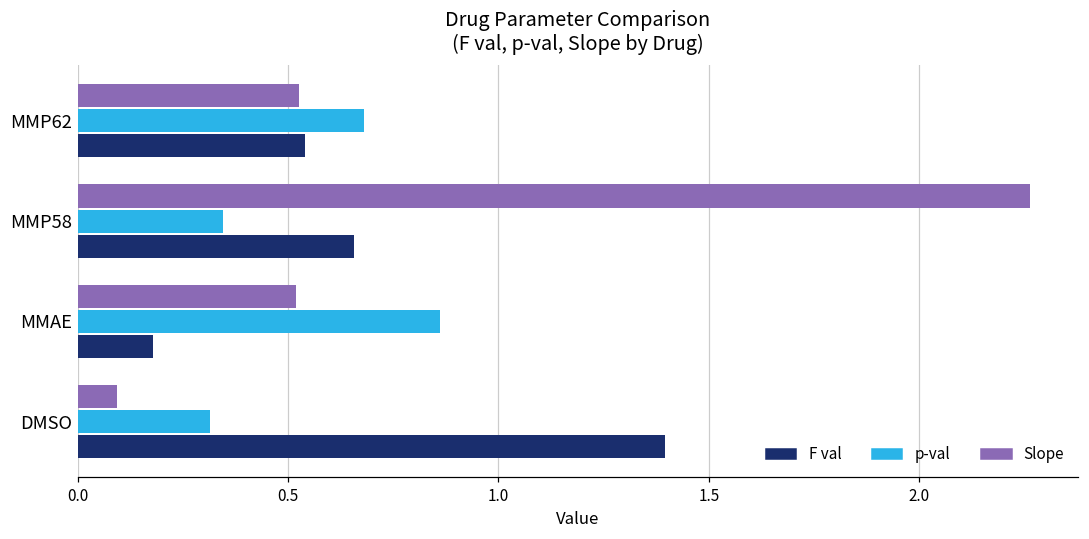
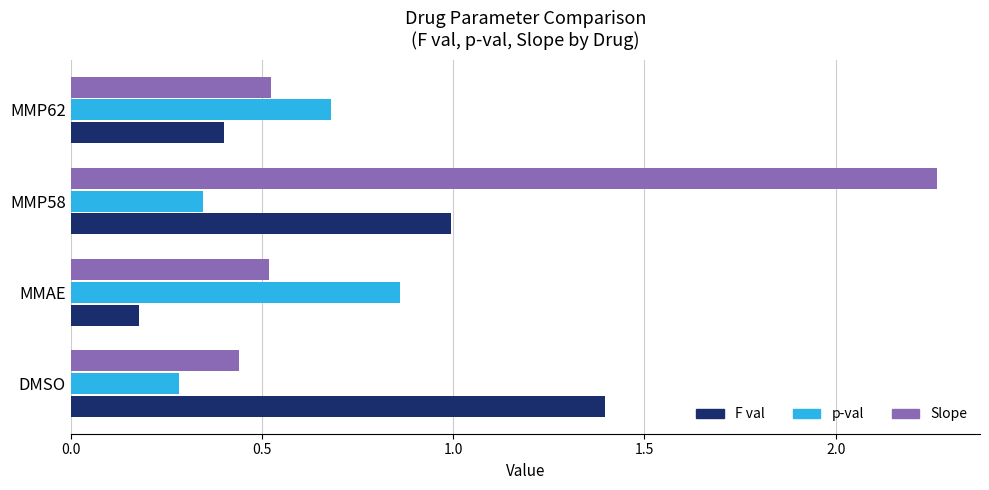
F val, MMP62: 0.54 -> 0.40
F val, MMP58: 0.66 -> 1.00
Slope, DMSO: 0.09 -> 0.44
p-val, DMSO: 0.31 -> 0.28
